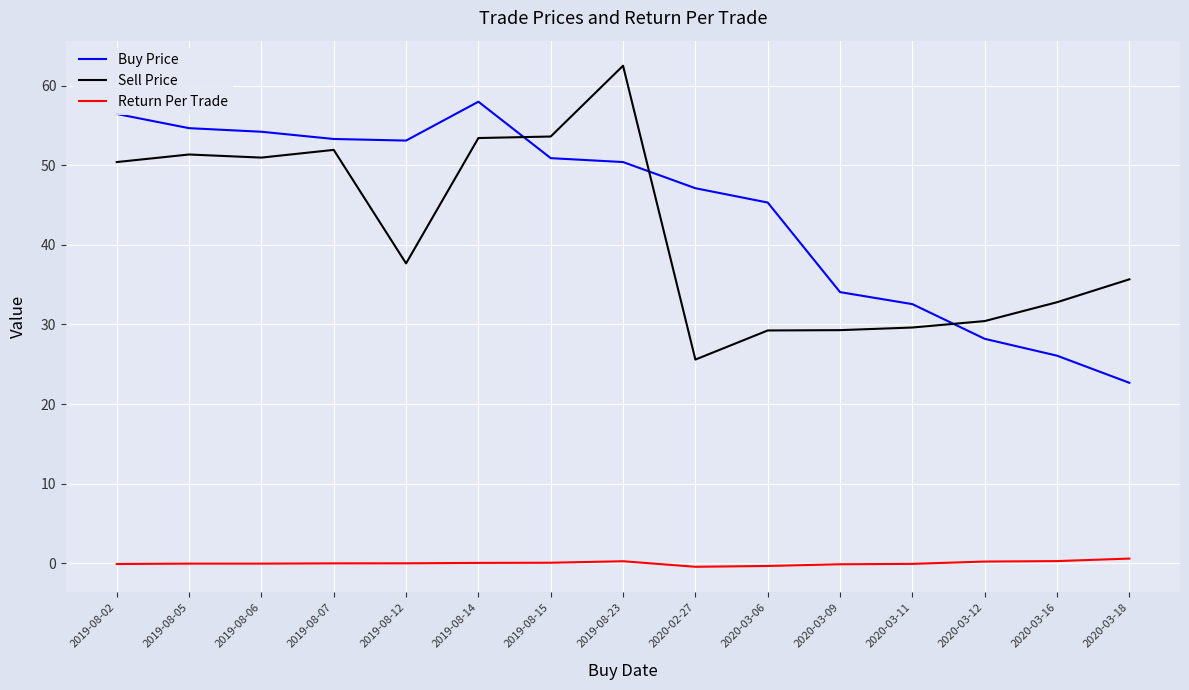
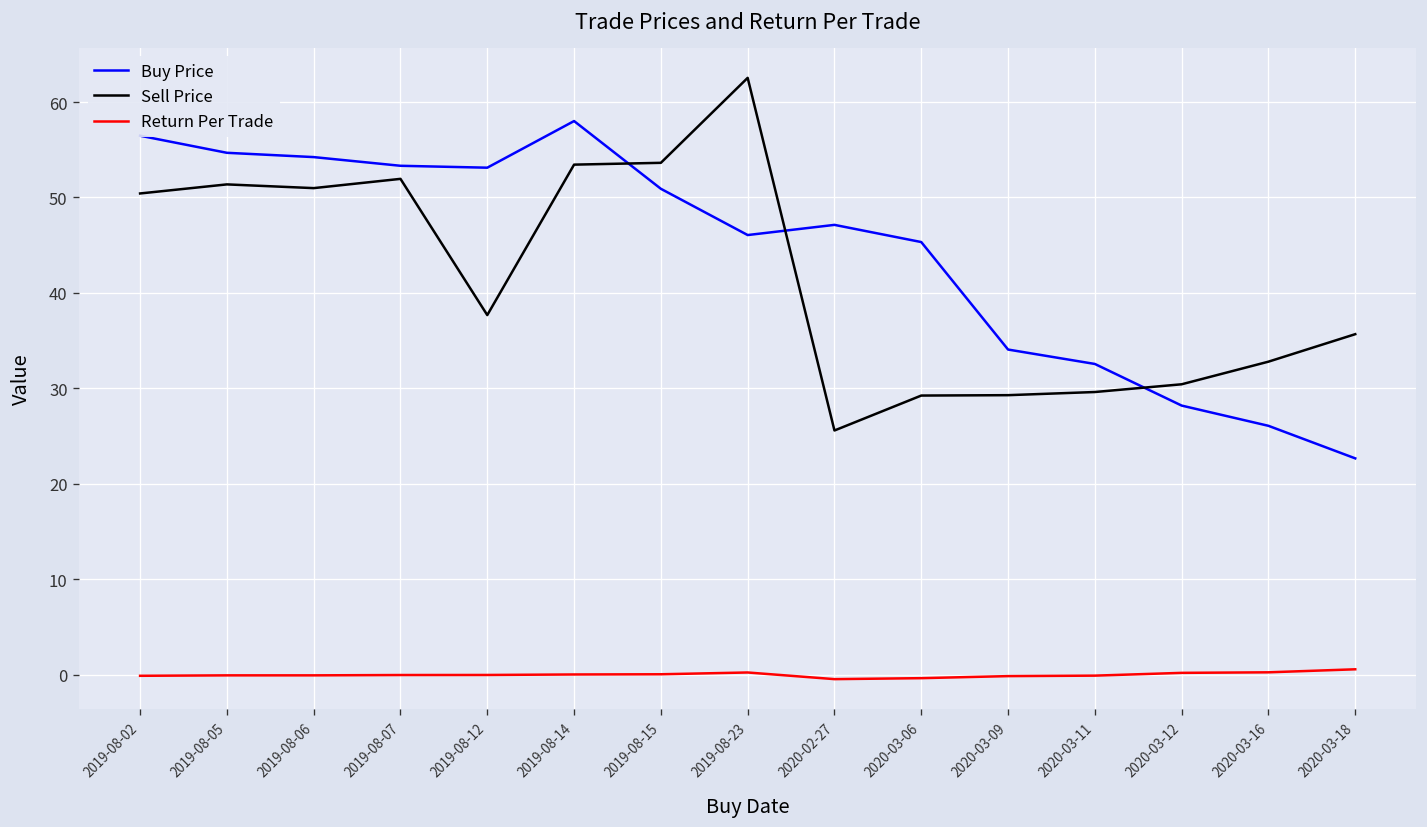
Buy Price, 2019-08-23: 50 -> 46
